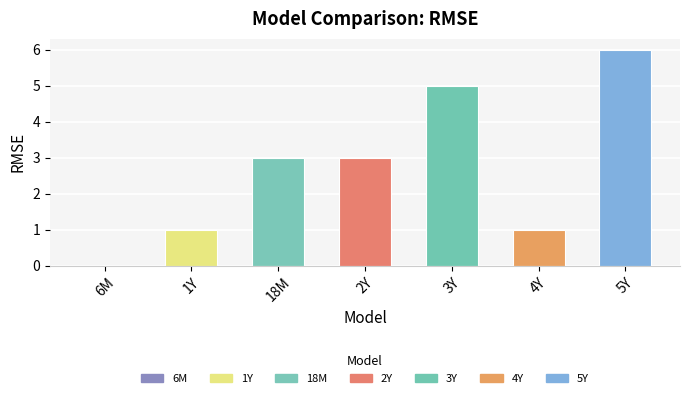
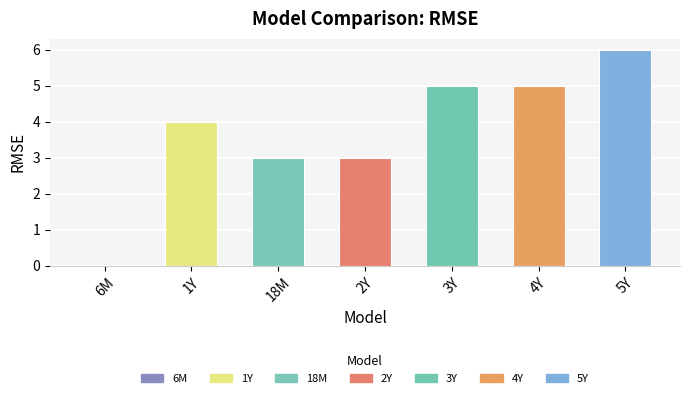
1Y: 1 -> 4
4Y: 1 -> 5
